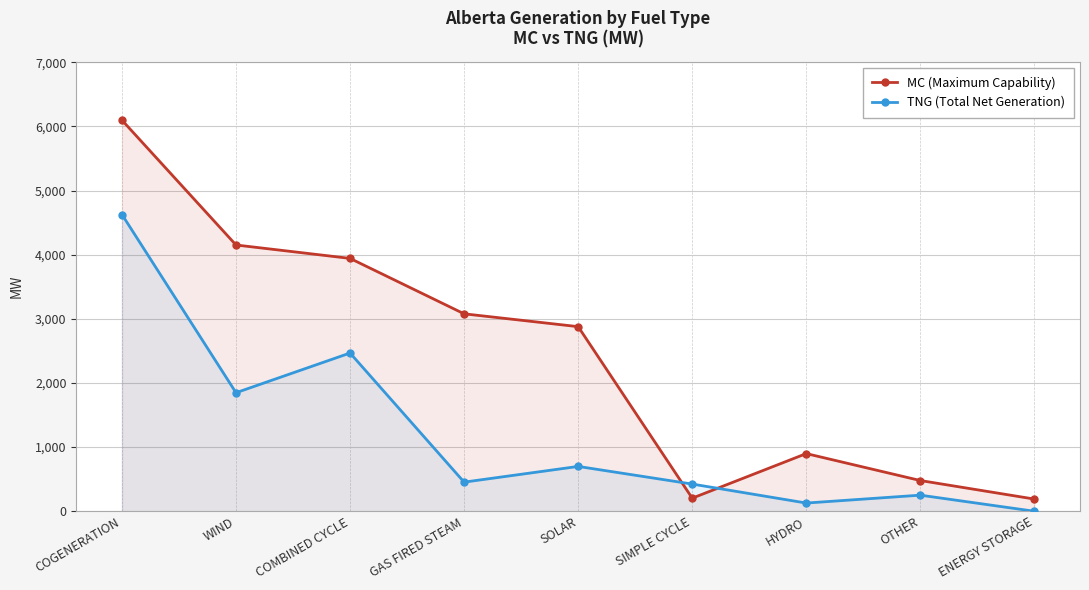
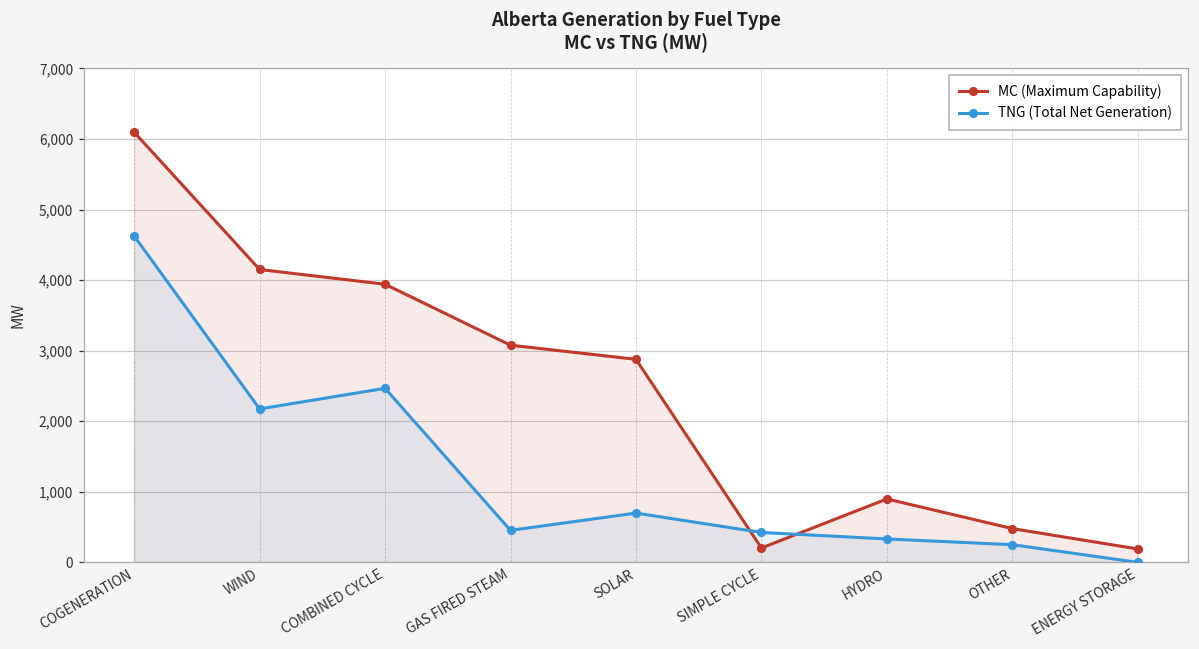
TNG (Total Net Generation), WIND: 1,800 -> 2,200
TNG (Total Net Generation), HYDRO: 100 -> 300
